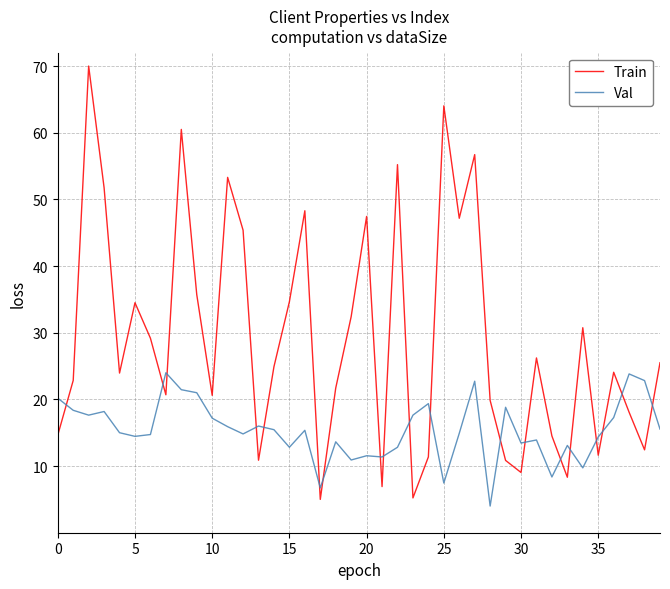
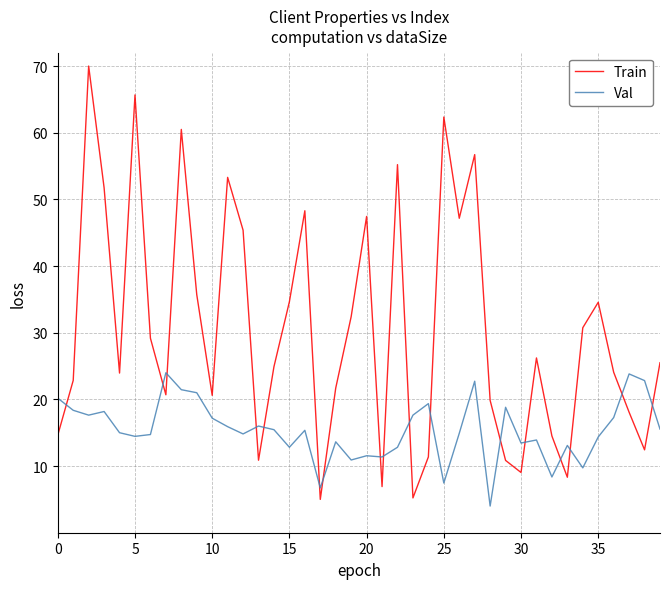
Train, 5: 34 -> 66
Train, 25: 64 -> 62
Train, 35: 12 -> 35
